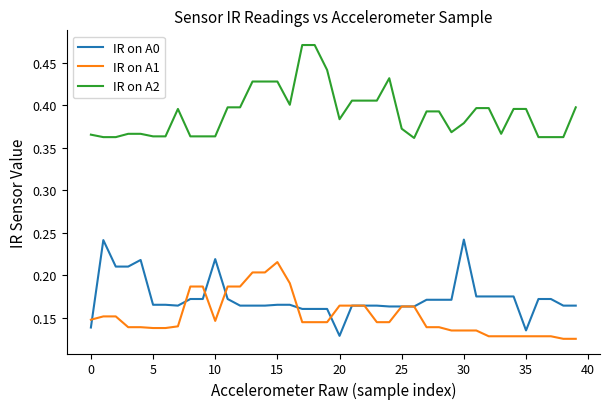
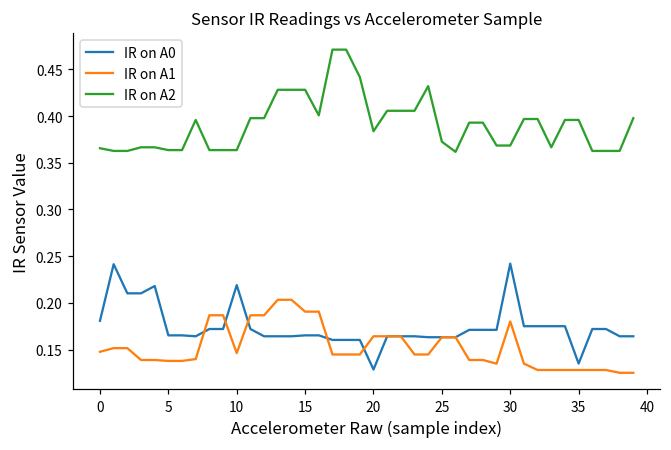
IR on A0, 0: 0.14 -> 0.18
IR on A1, 15: 0.22 -> 0.19
IR on A1, 30: 0.13 -> 0.18
IR on A2, 30: 0.38 -> 0.37
